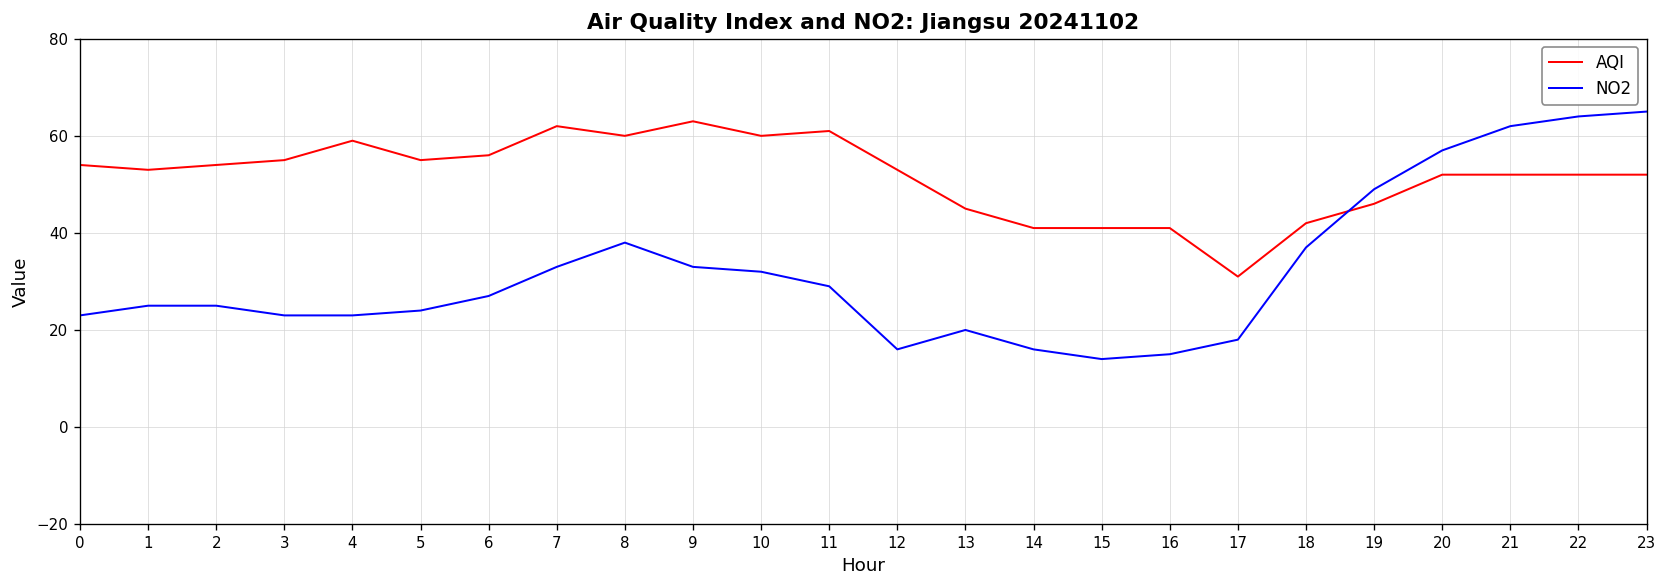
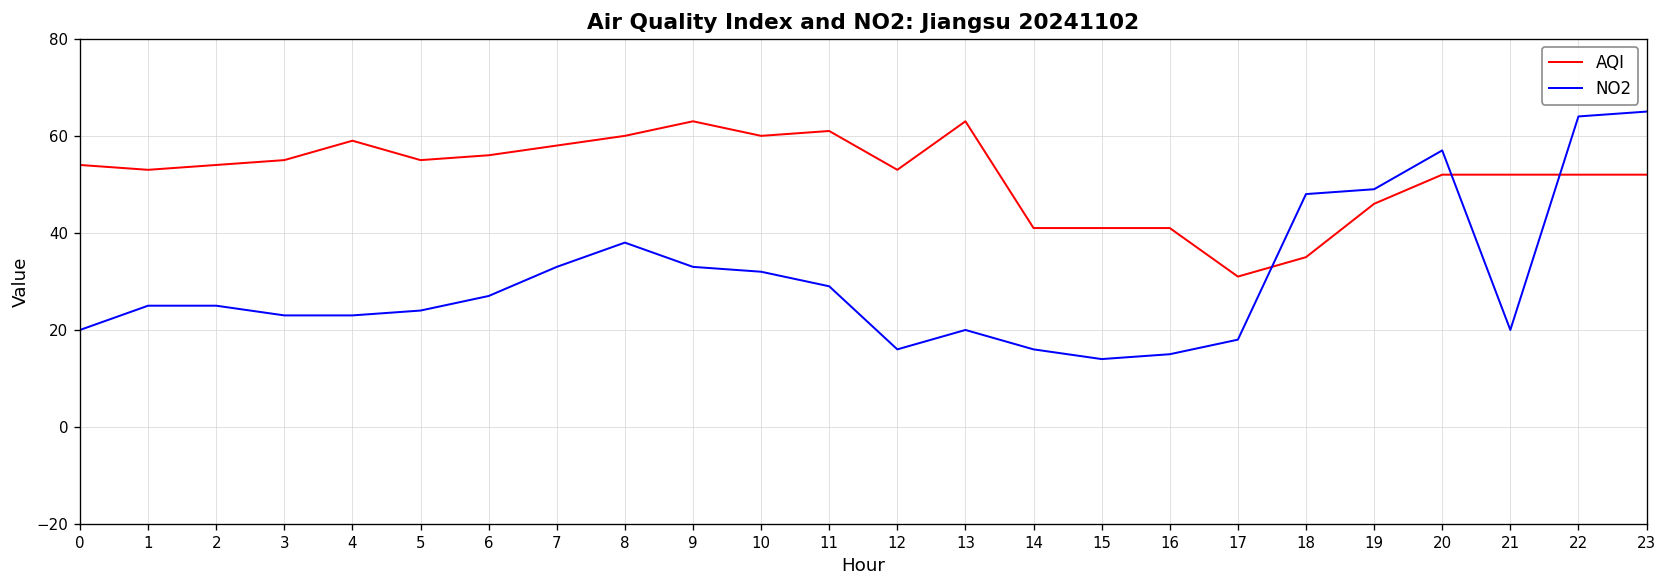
NO2, 0: 23 -> 20
AQI, 7: 62 -> 58
AQI, 13: 45 -> 63
AQI, 18: 42 -> 35
NO2, 18: 37 -> 48
NO2, 21: 62 -> 20
